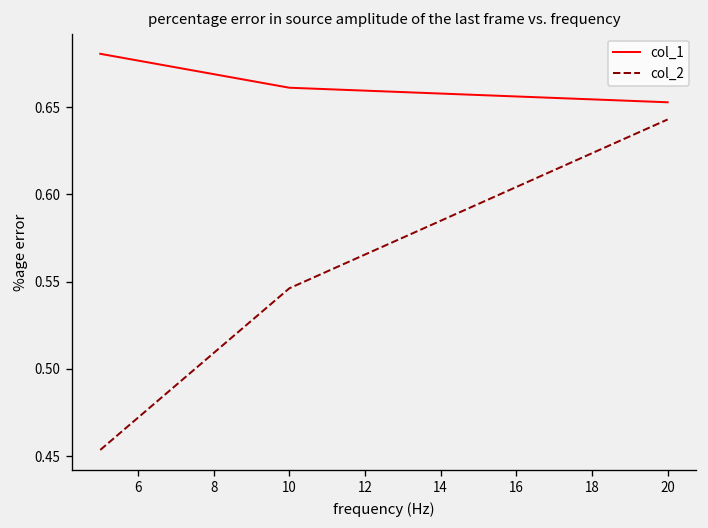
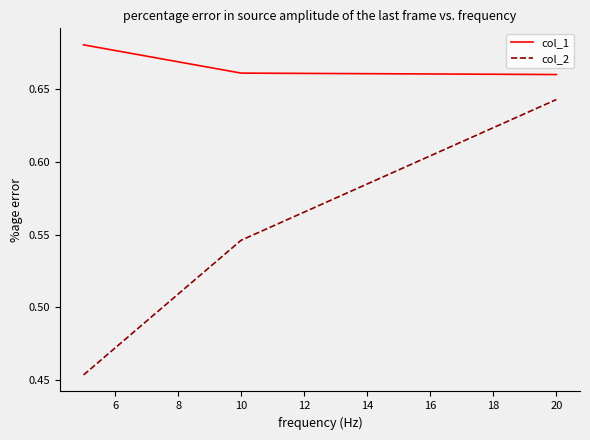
col_1, 20: 0.653 -> 0.660
